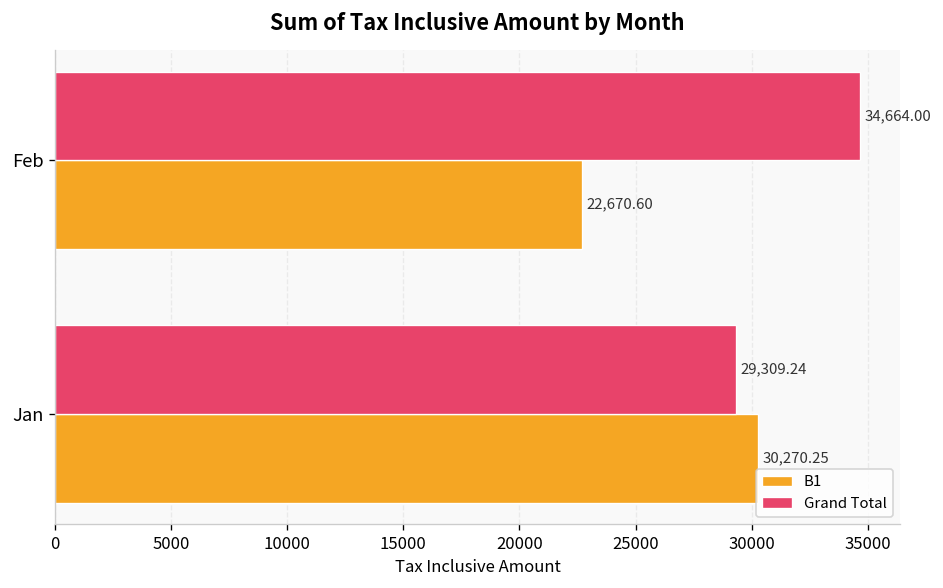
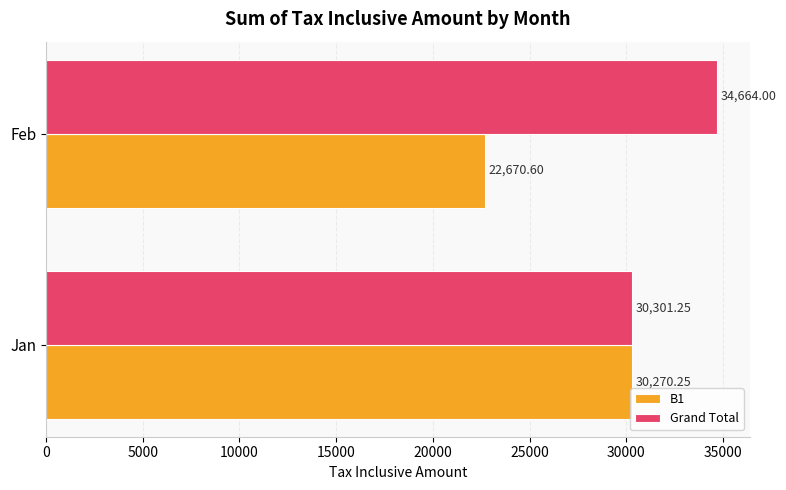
Grand Total, Jan: 29,309.24 -> 30,301.25
